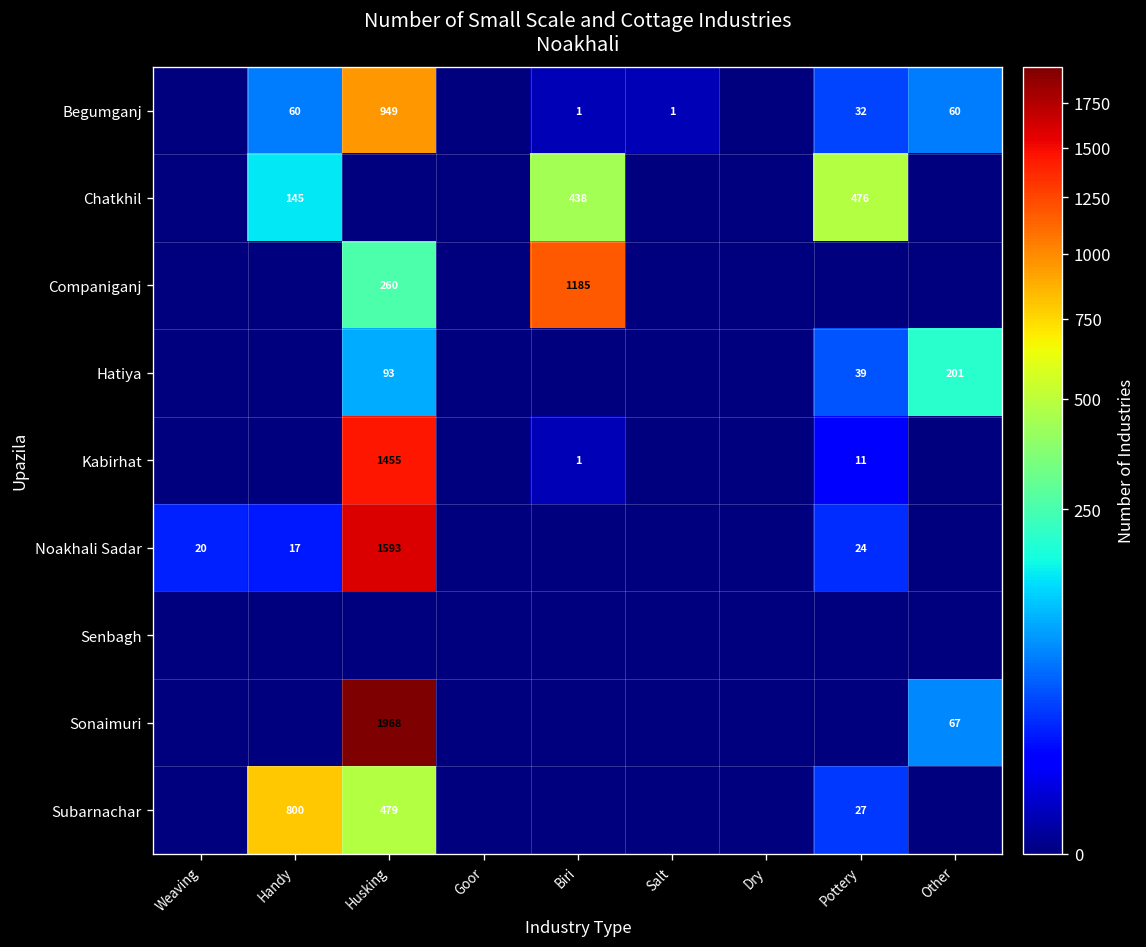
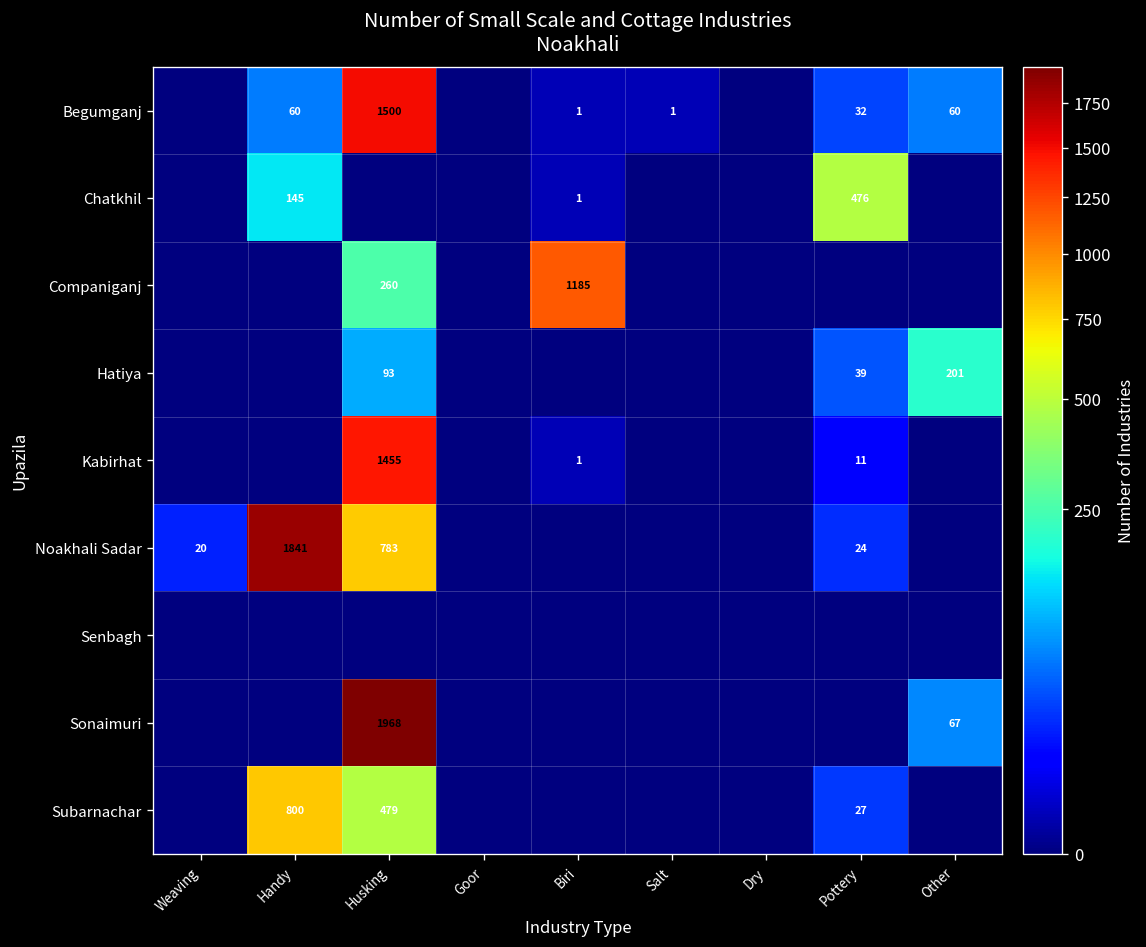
Begumganj, Husking: 949 -> 1500
Chatkhil, Biri: 438 -> 1
Noakhali Sadar, Handy: 17 -> 1841
Noakhali Sadar, Husking: 1593 -> 783
